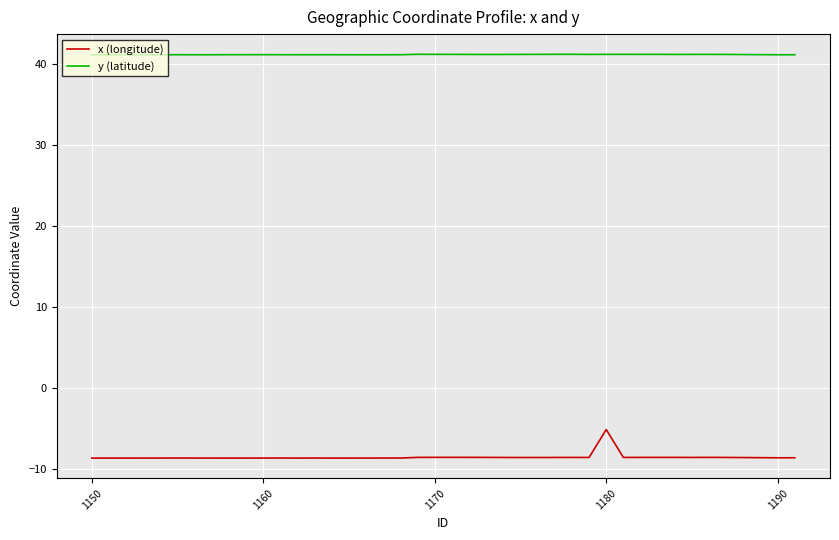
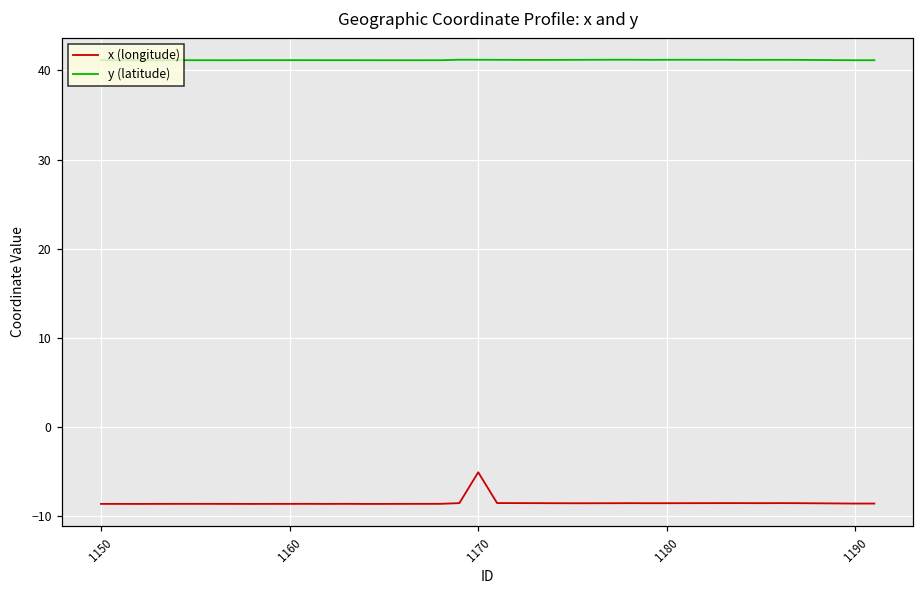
x (longitude), 1170: -9 -> -5
x (longitude), 1180: -5 -> -9
